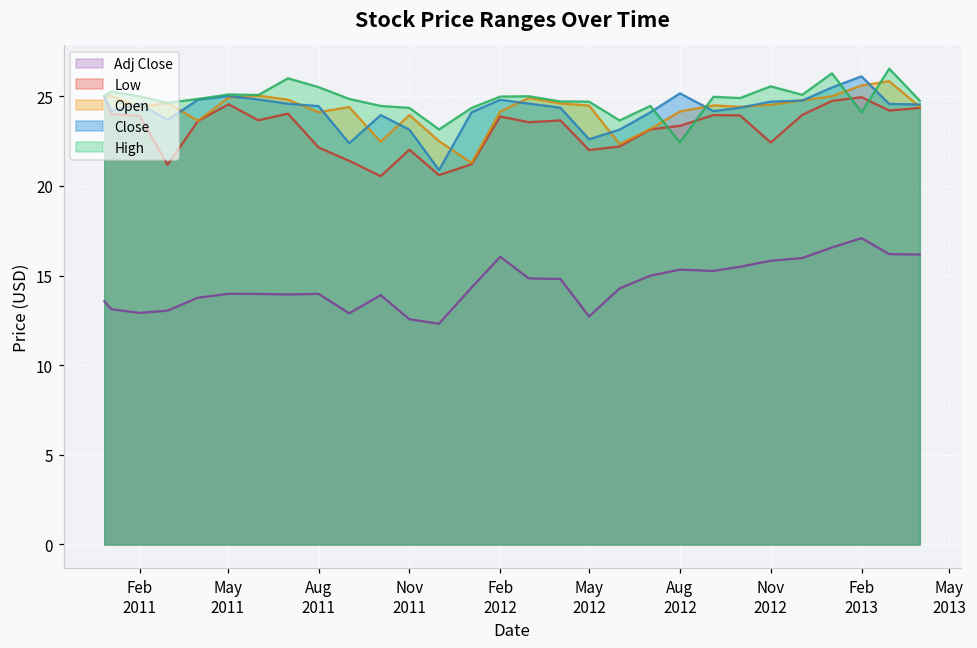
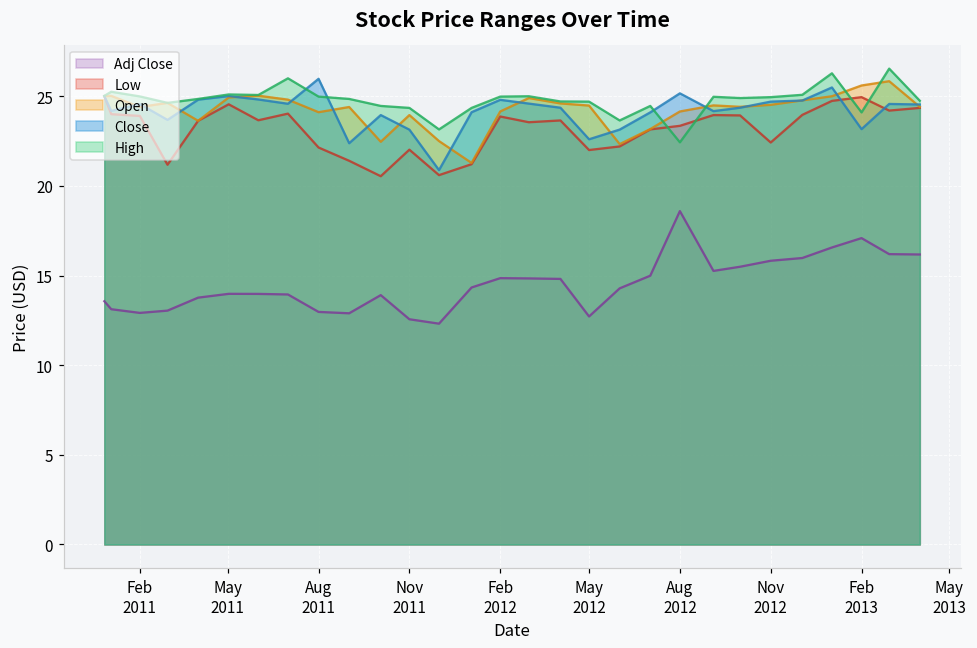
Adj Close, Aug 2011: 14.0 -> 13.0
Close, Aug 2011: 24.5 -> 26.0
High, Aug 2011: 25.5 -> 25.0
Adj Close, Feb 2012: 16.0 -> 14.9
Adj Close, Aug 2012: 15.3 -> 18.6
High, Nov 2012: 25.6 -> 25.0
Close, Feb 2013: 26.1 -> 23.2
